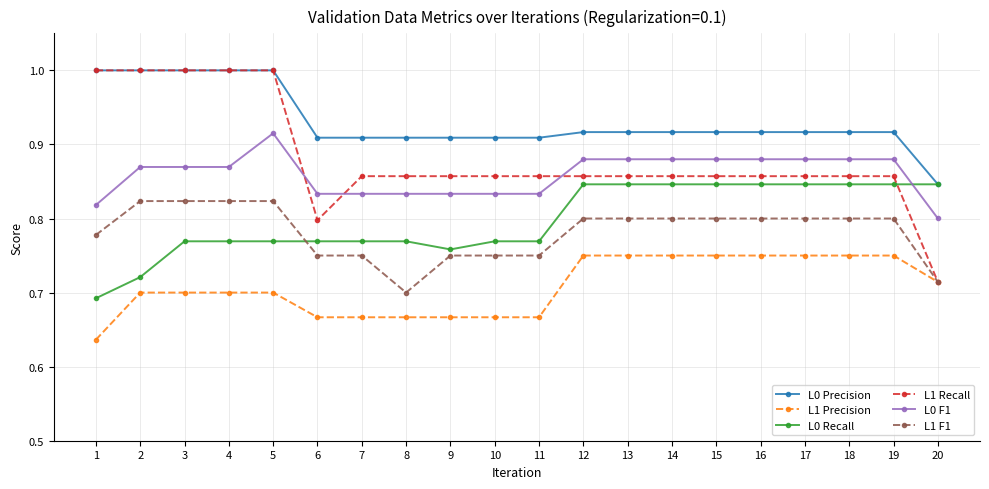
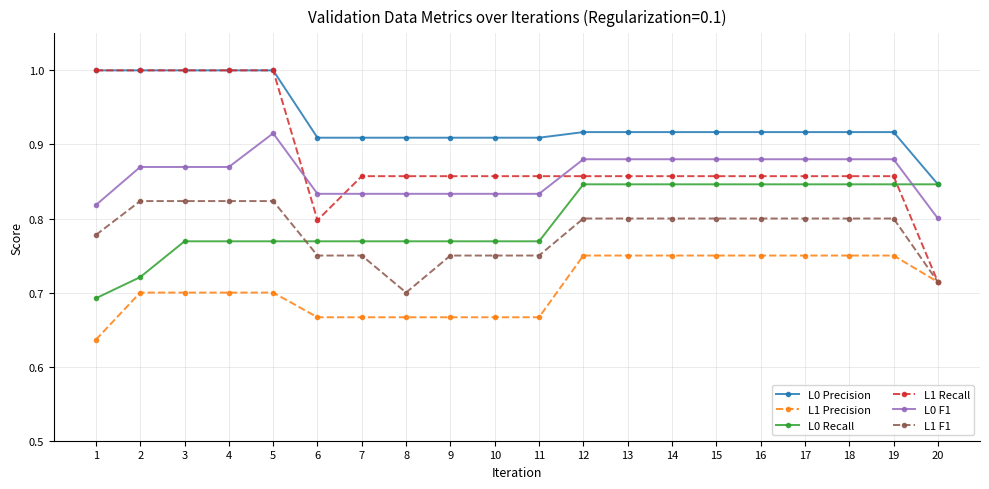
L0 Recall, 9: 0.76 -> 0.77
